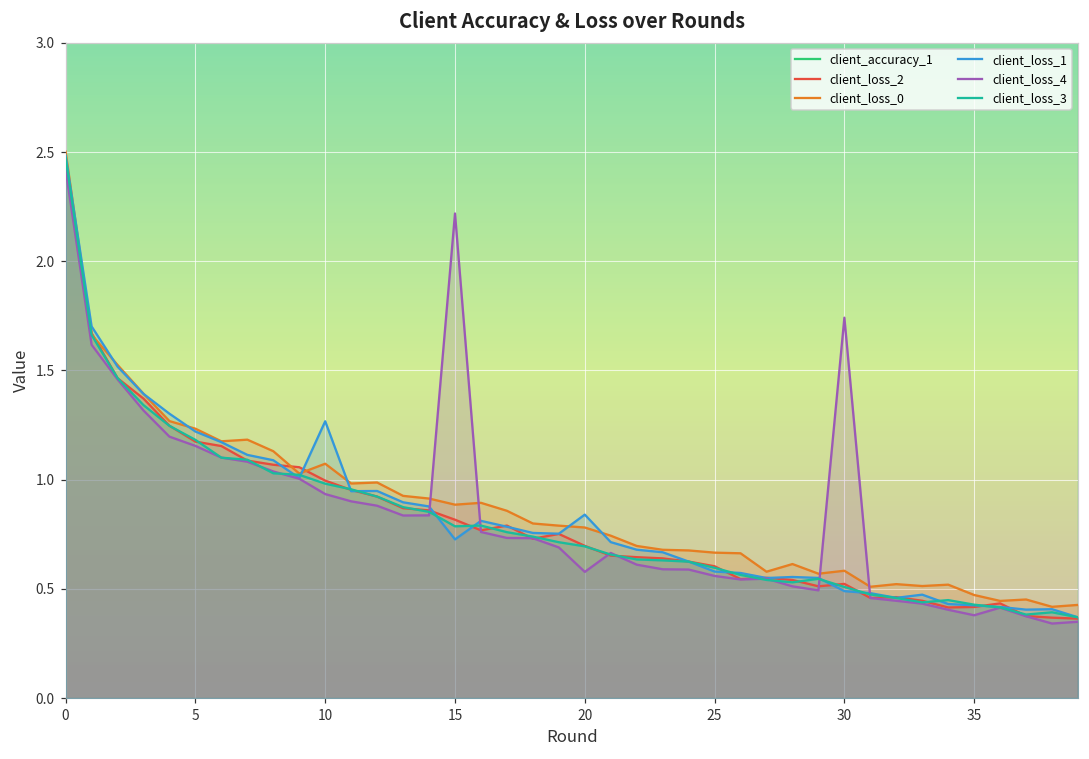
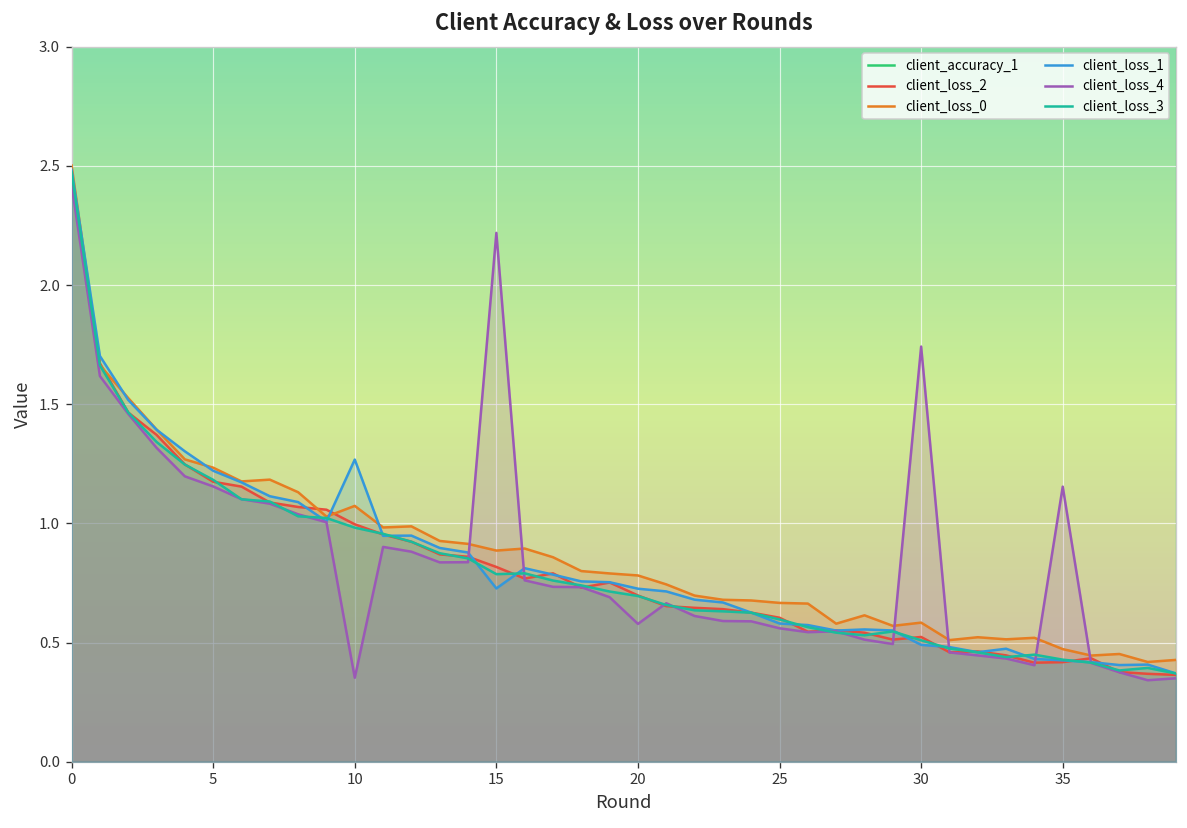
client_loss_4, 10: 0.93 -> 0.35
client_loss_1, 20: 0.84 -> 0.73
client_loss_4, 35: 0.38 -> 1.15
